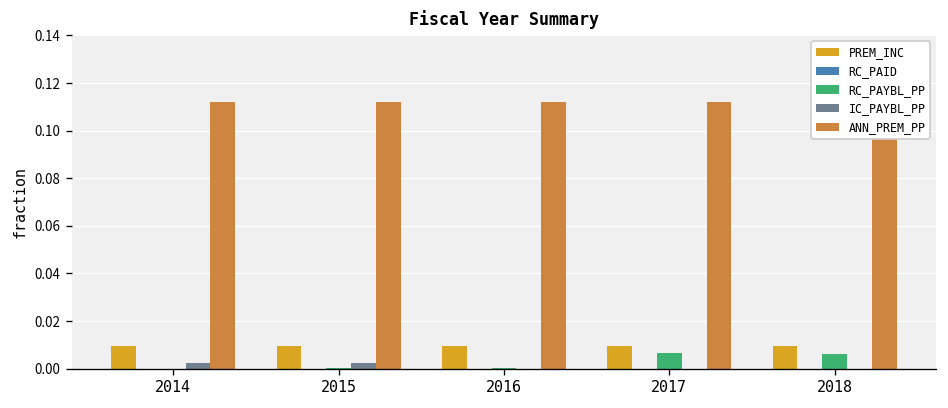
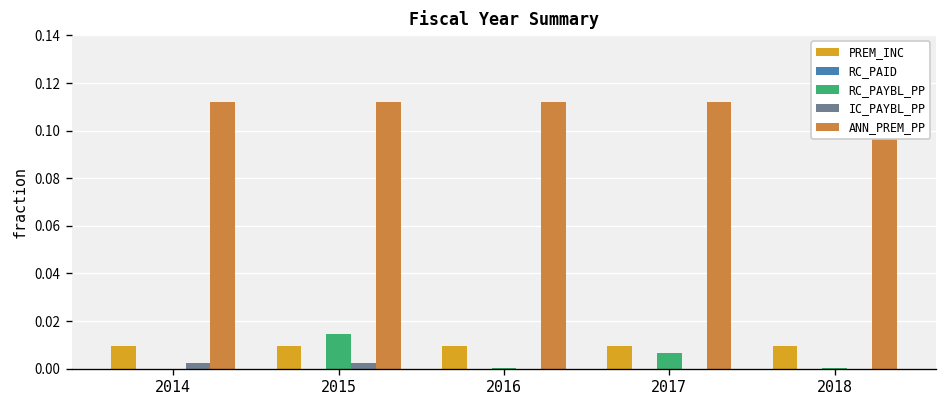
RC_PAYBL_PP, 2015: 0.000 -> 0.015
RC_PAYBL_PP, 2018: 0.006 -> 0.000
